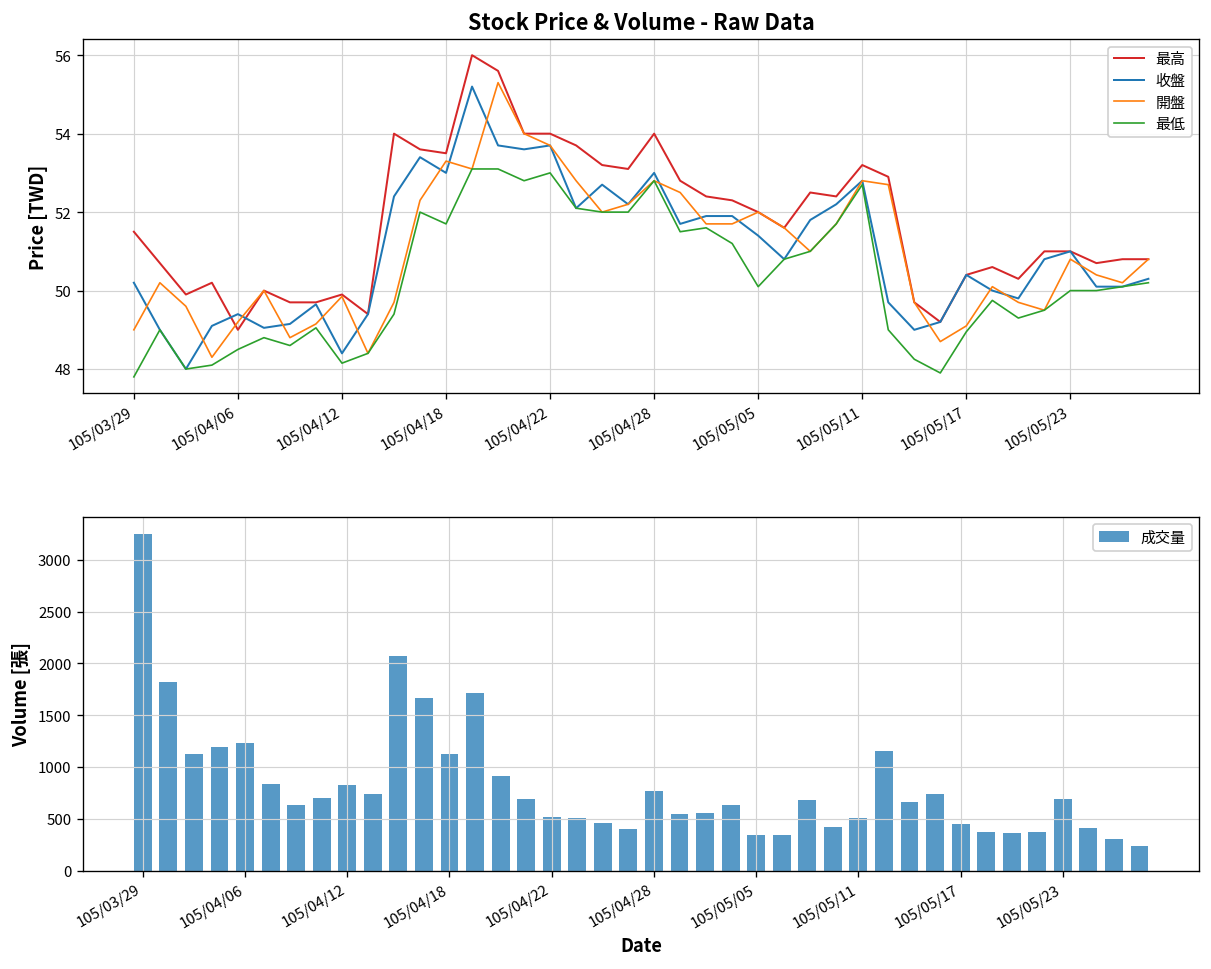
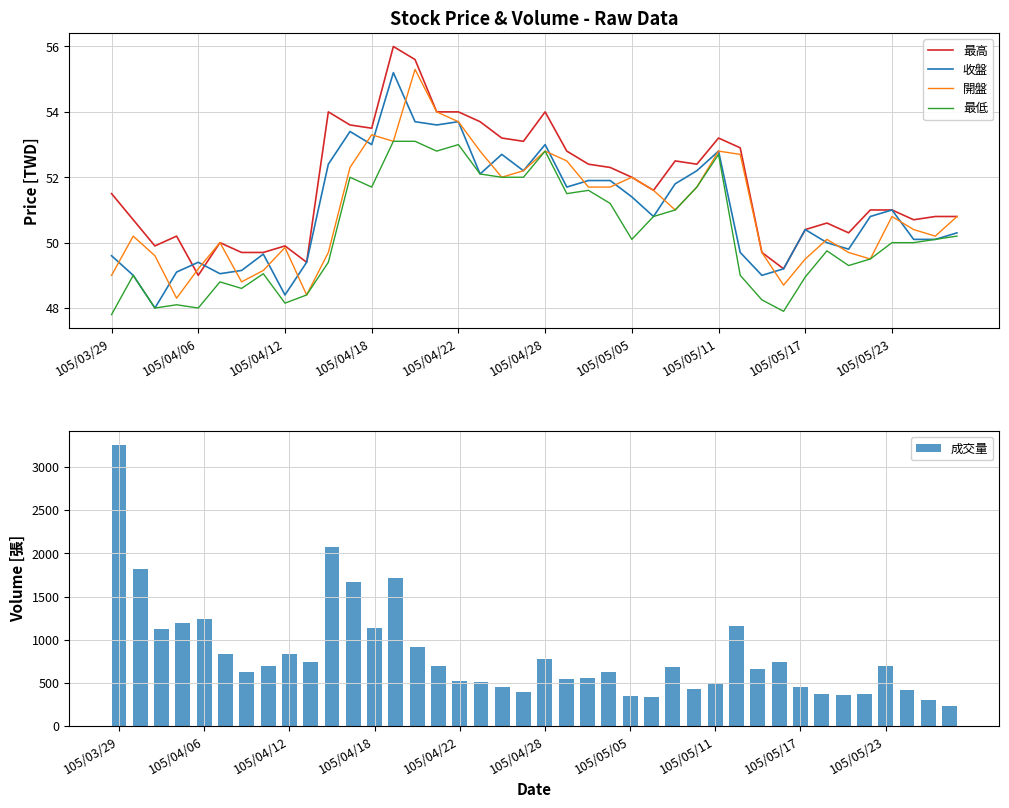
Stock Price & Volume - Raw Data, 收盤, 105/03/29: 50.2 -> 49.6
Stock Price & Volume - Raw Data, 最低, 105/04/06: 48.5 -> 48.0
Stock Price & Volume - Raw Data, 開盤, 105/05/17: 49.1 -> 49.5
